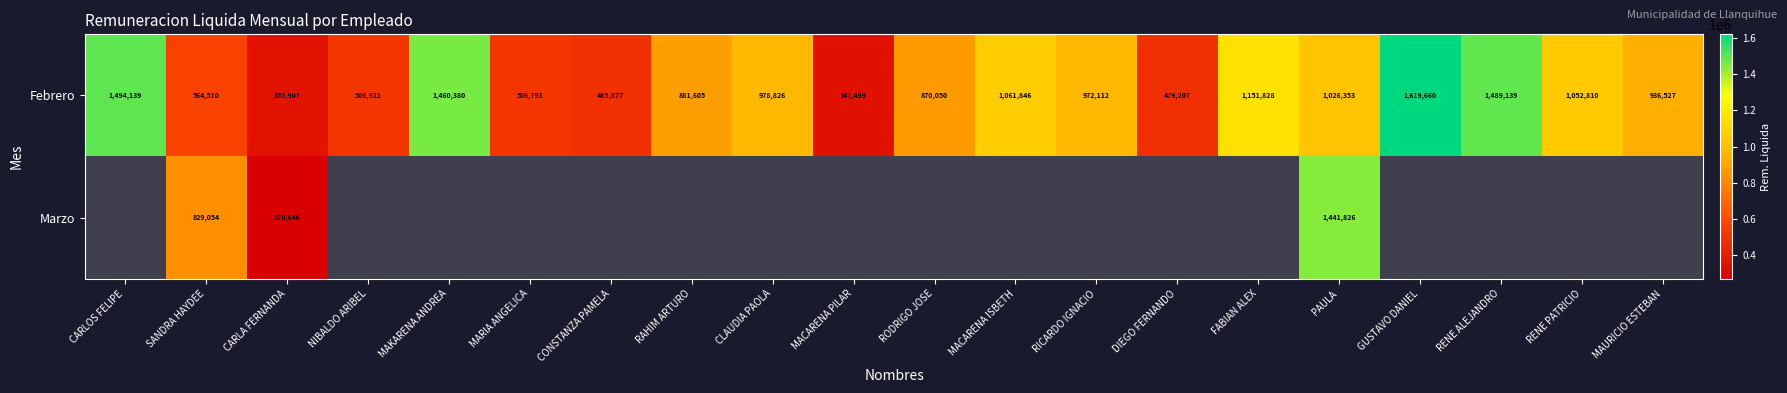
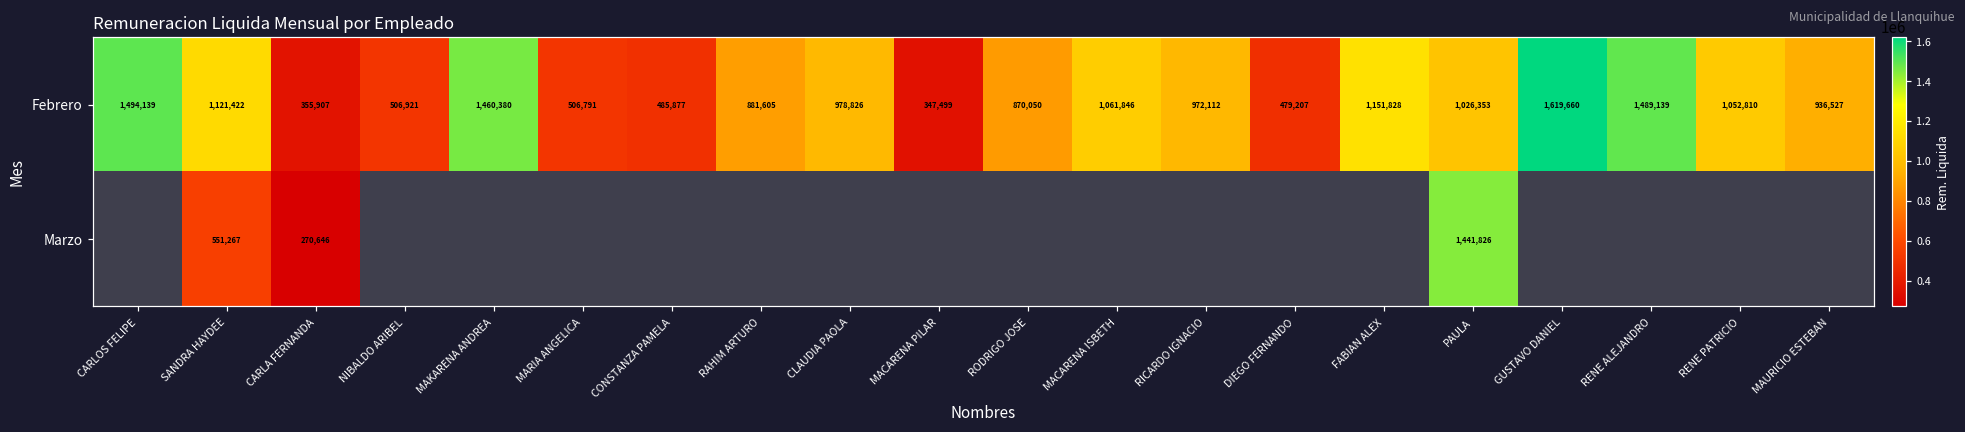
Febrero, SANDRA HAYDEE: 564,510 -> 1,121,422
Marzo, SANDRA HAYDEE: 829,054 -> 551,267
